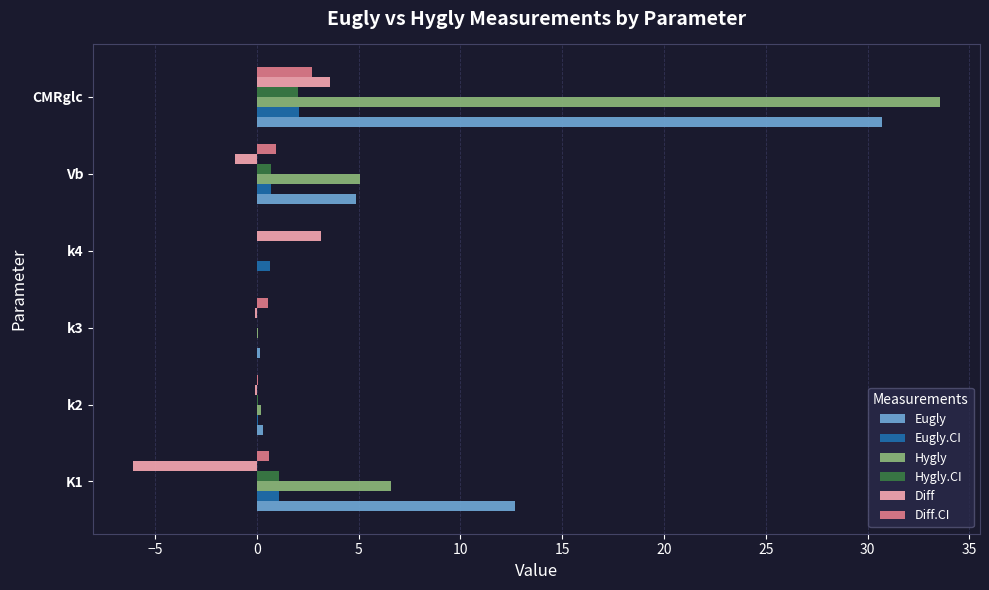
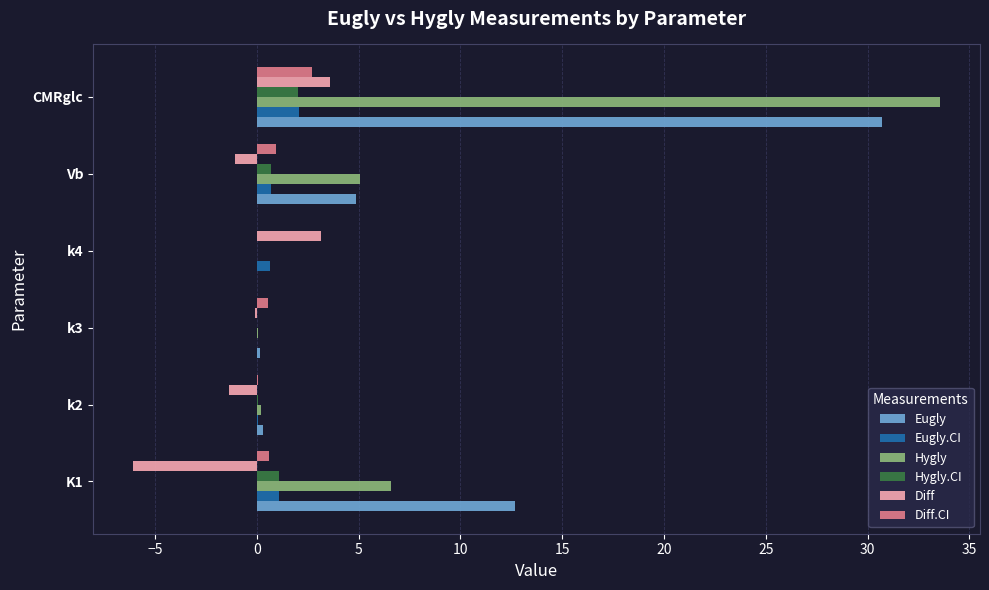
Diff, k2: -0.1 -> -1.4
